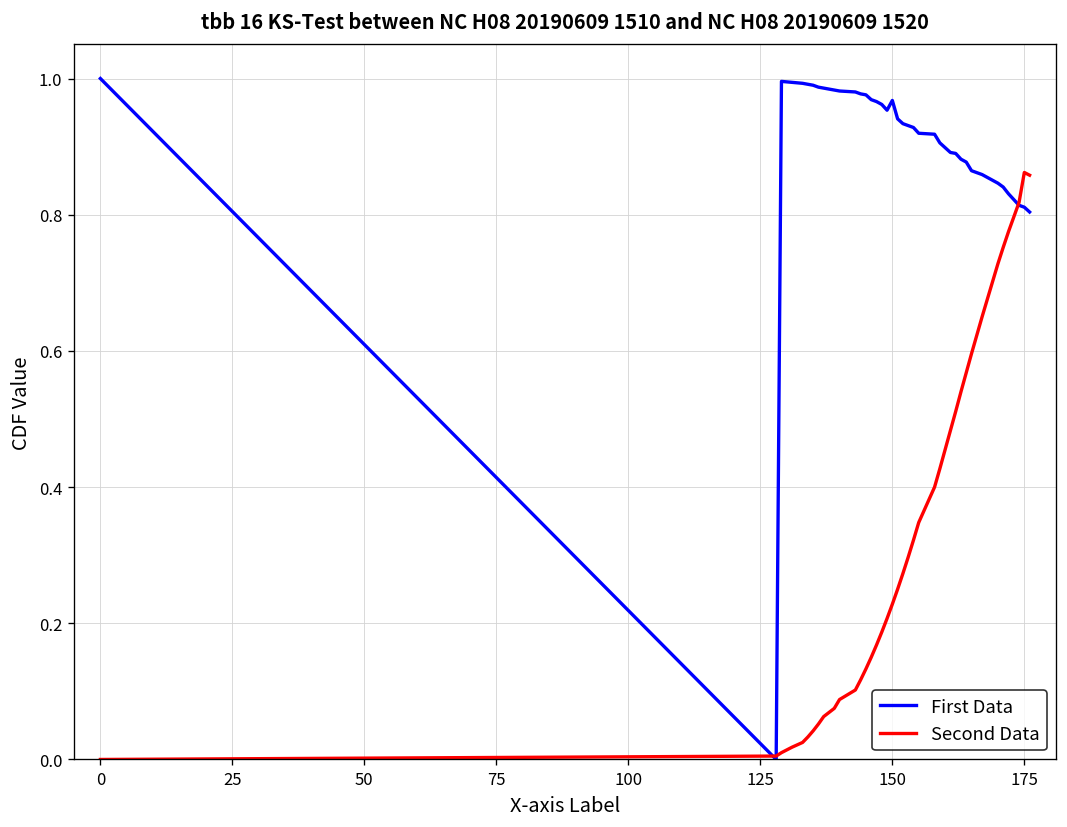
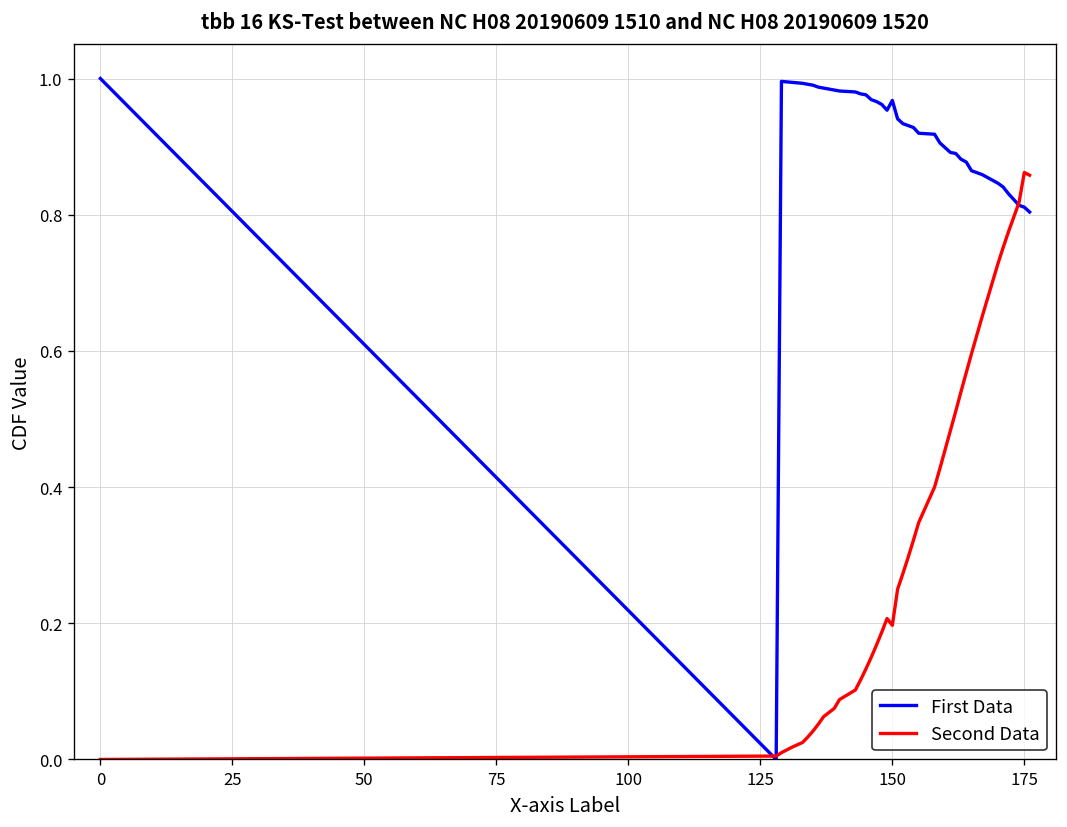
Second Data, 150: 0.23 -> 0.20
